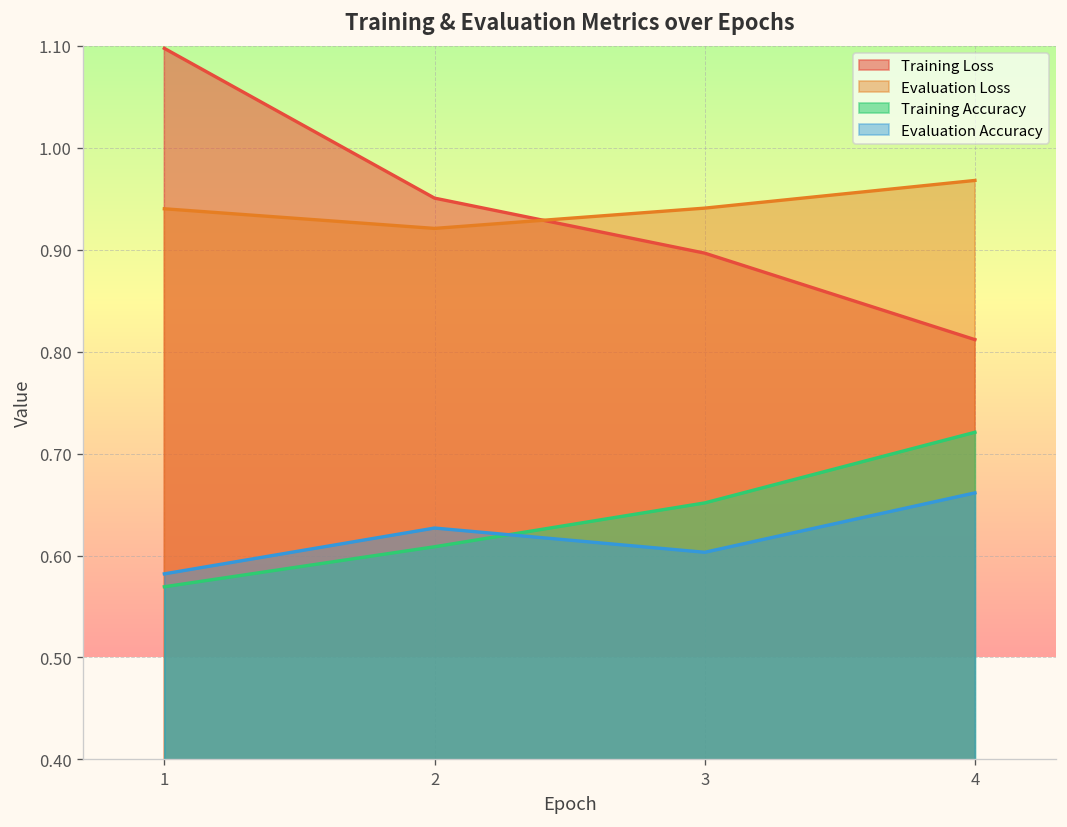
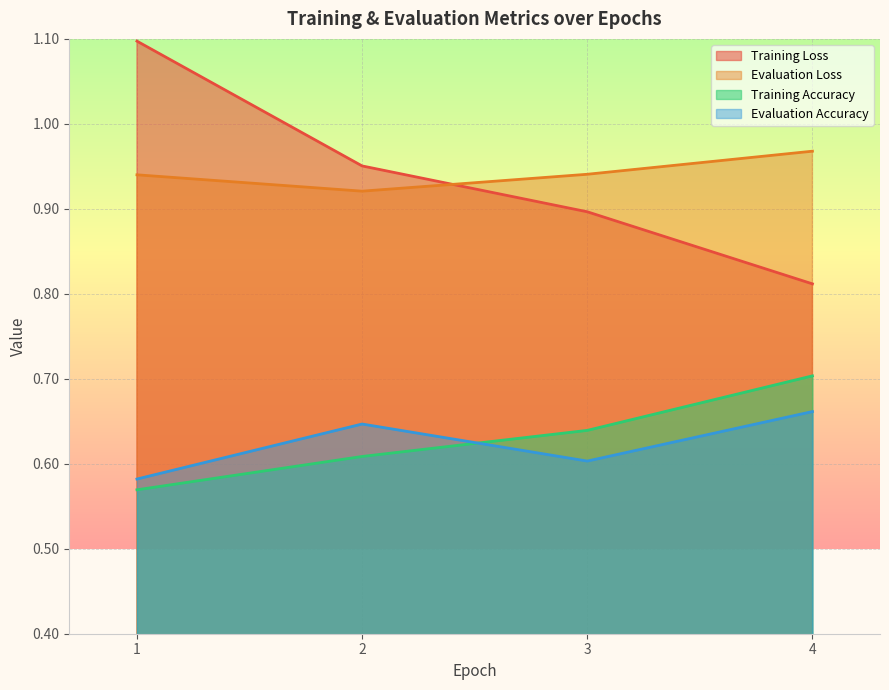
Evaluation Accuracy, 2: 0.63 -> 0.65
Training Accuracy, 3: 0.65 -> 0.64
Training Accuracy, 4: 0.72 -> 0.70
